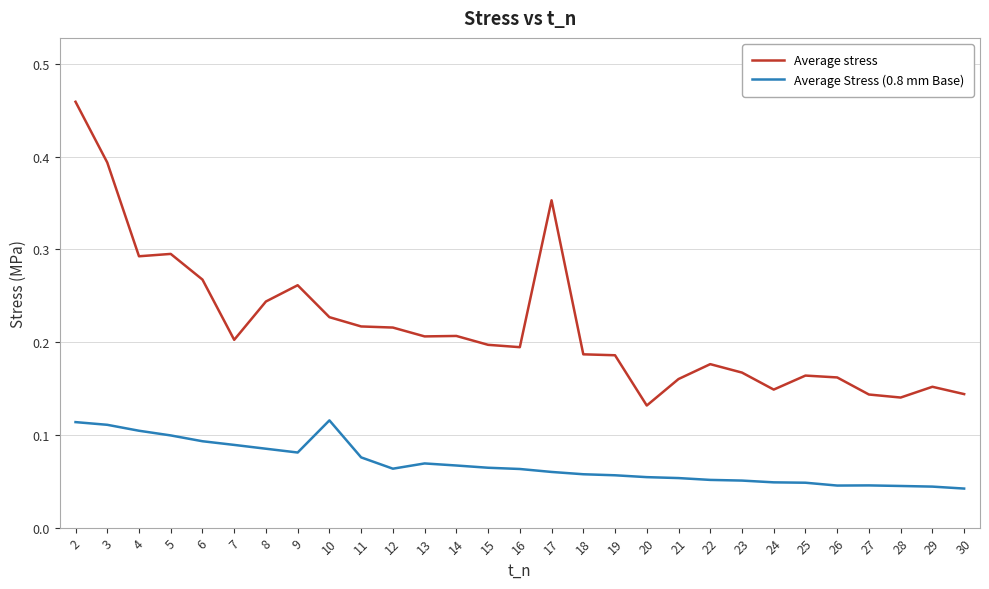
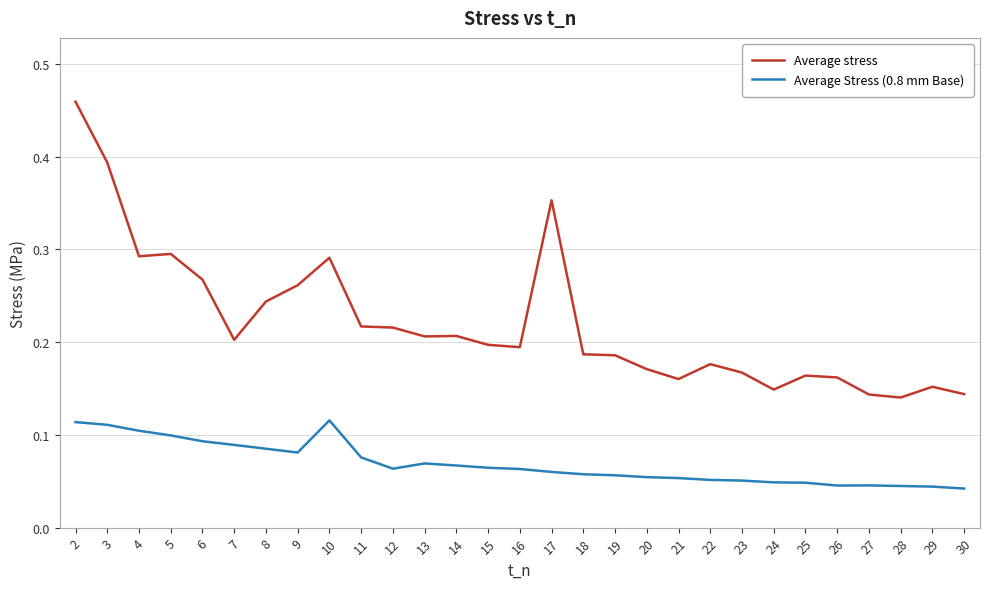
Average stress, 10: 0.23 -> 0.29
Average stress, 20: 0.13 -> 0.17
